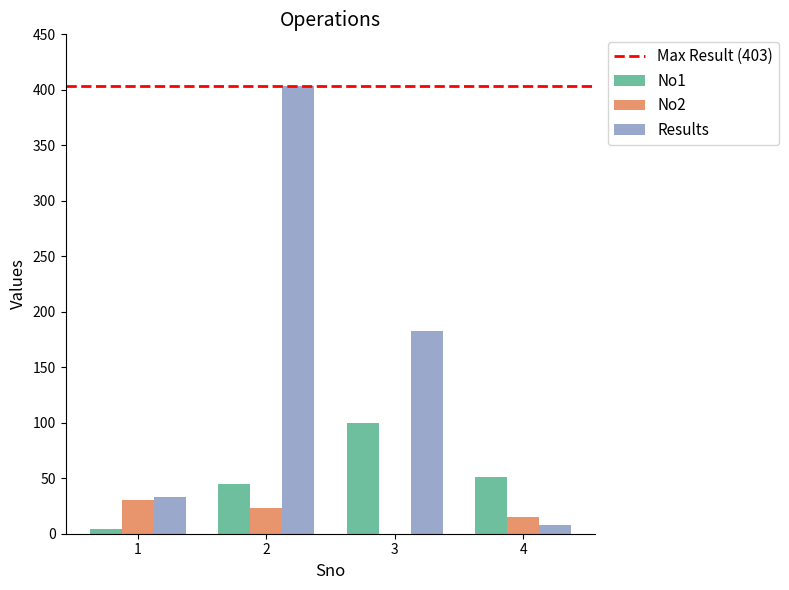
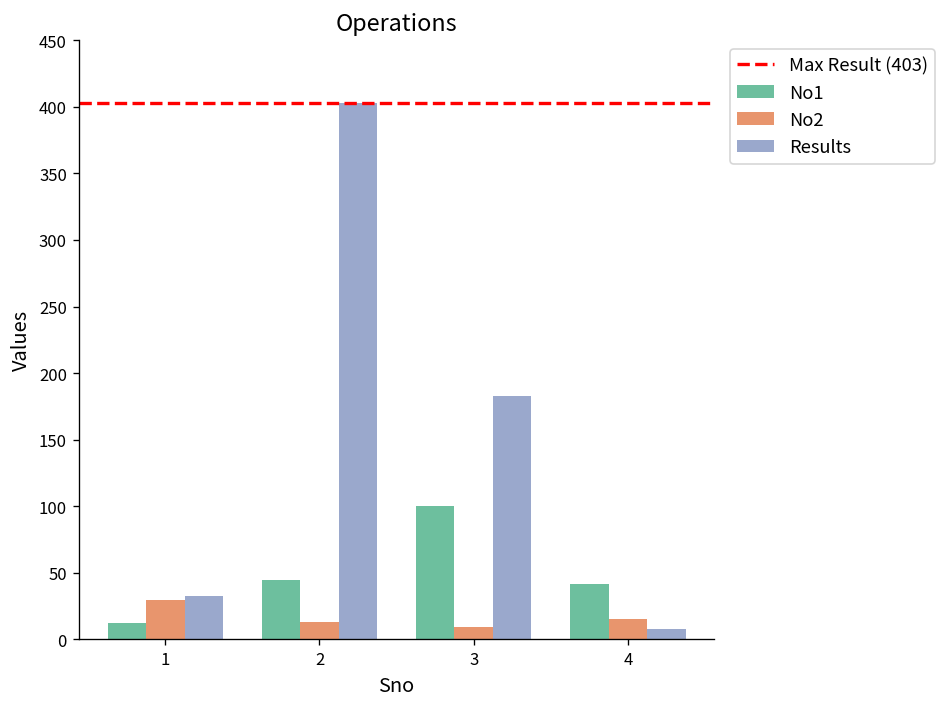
No1, 1: 4 -> 12
No2, 2: 23 -> 13
No2, 3: 0 -> 9
No1, 4: 51 -> 42
